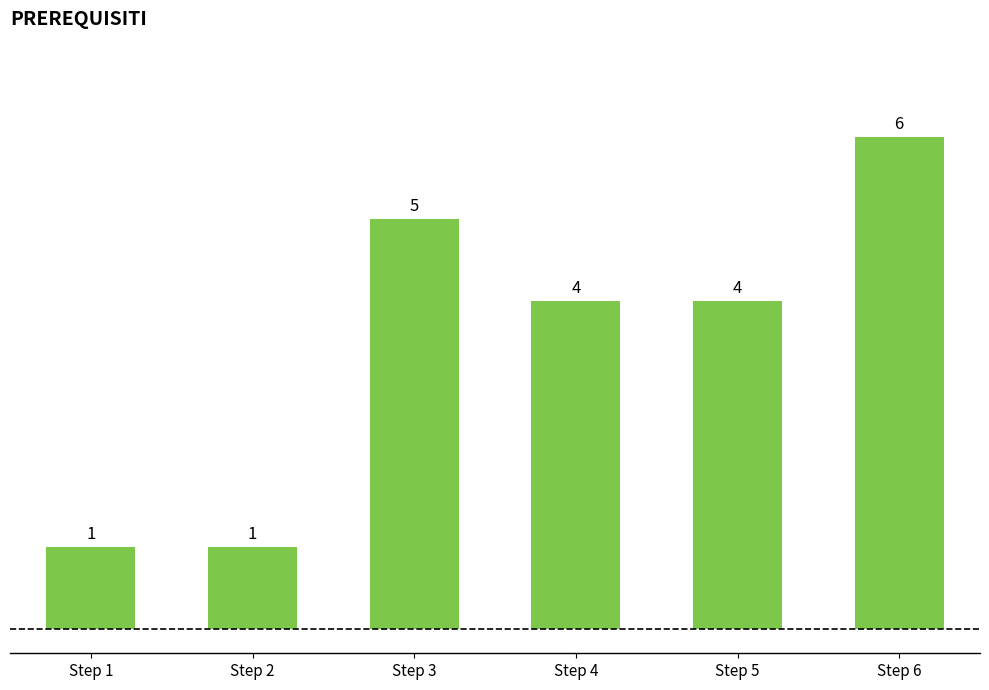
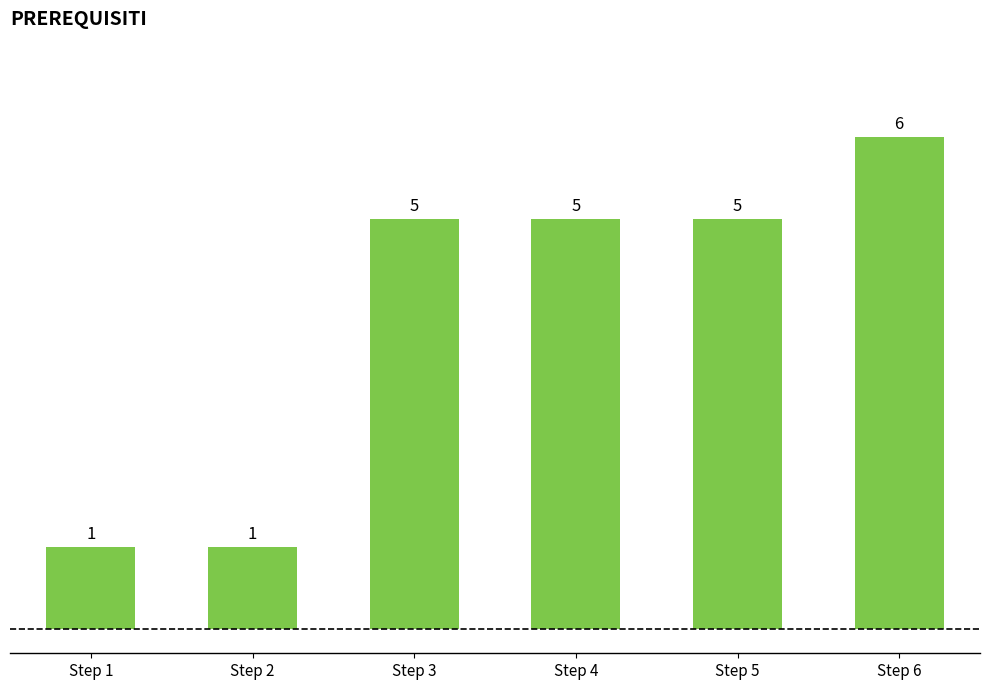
Step 4: 4 -> 5
Step 5: 4 -> 5
